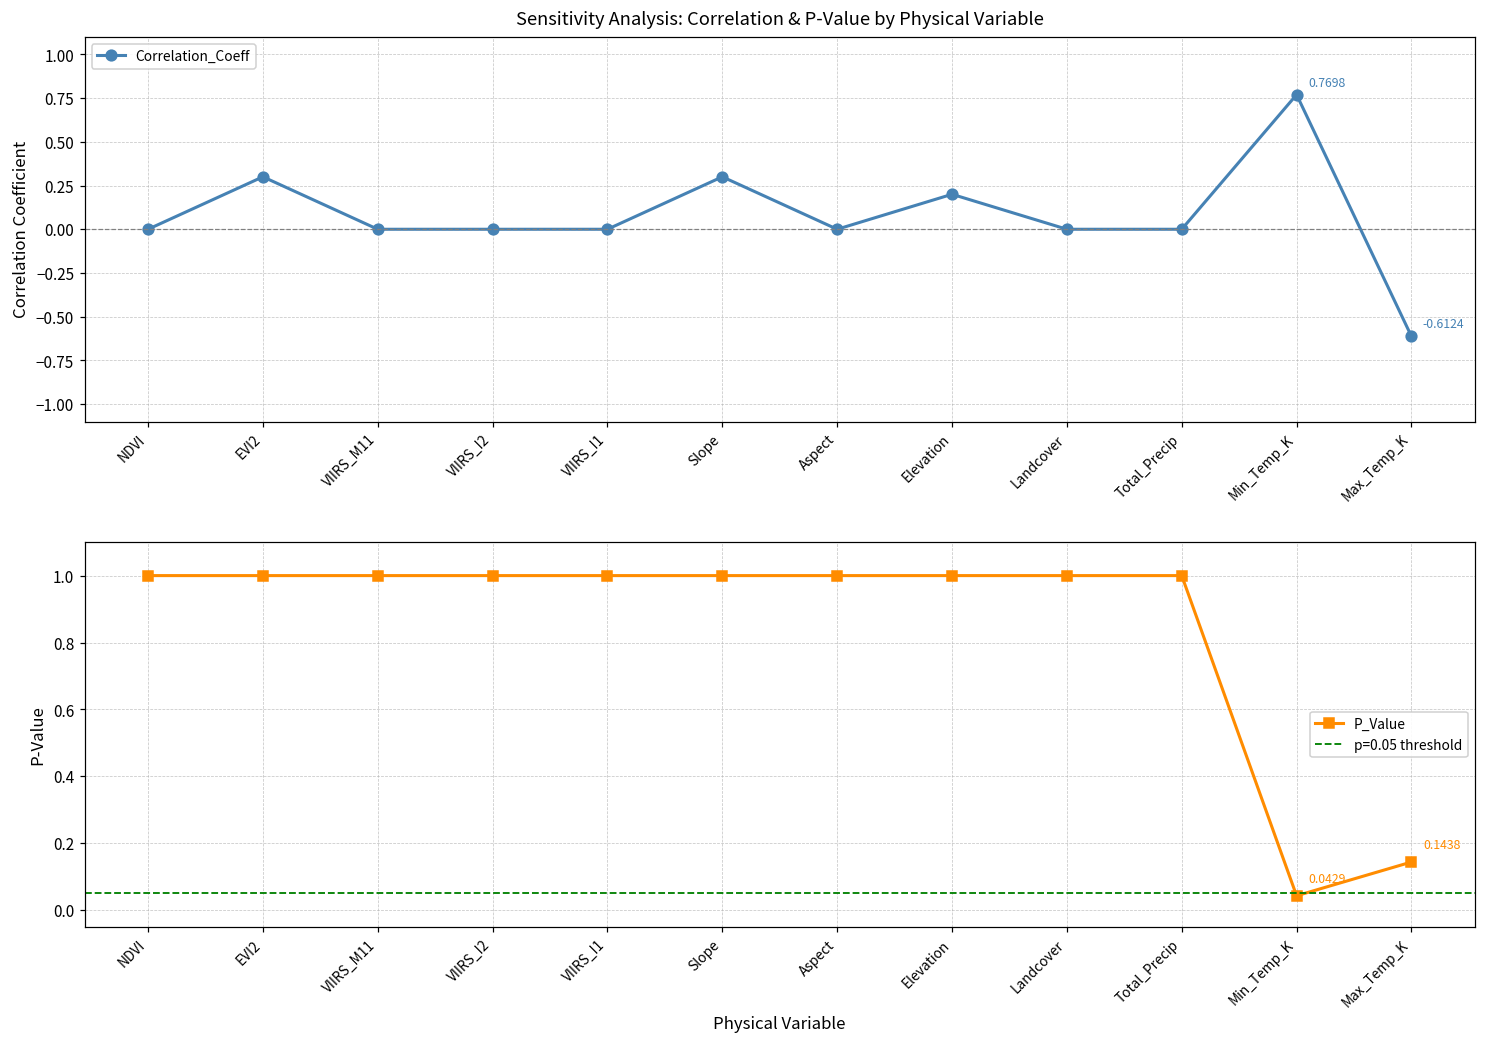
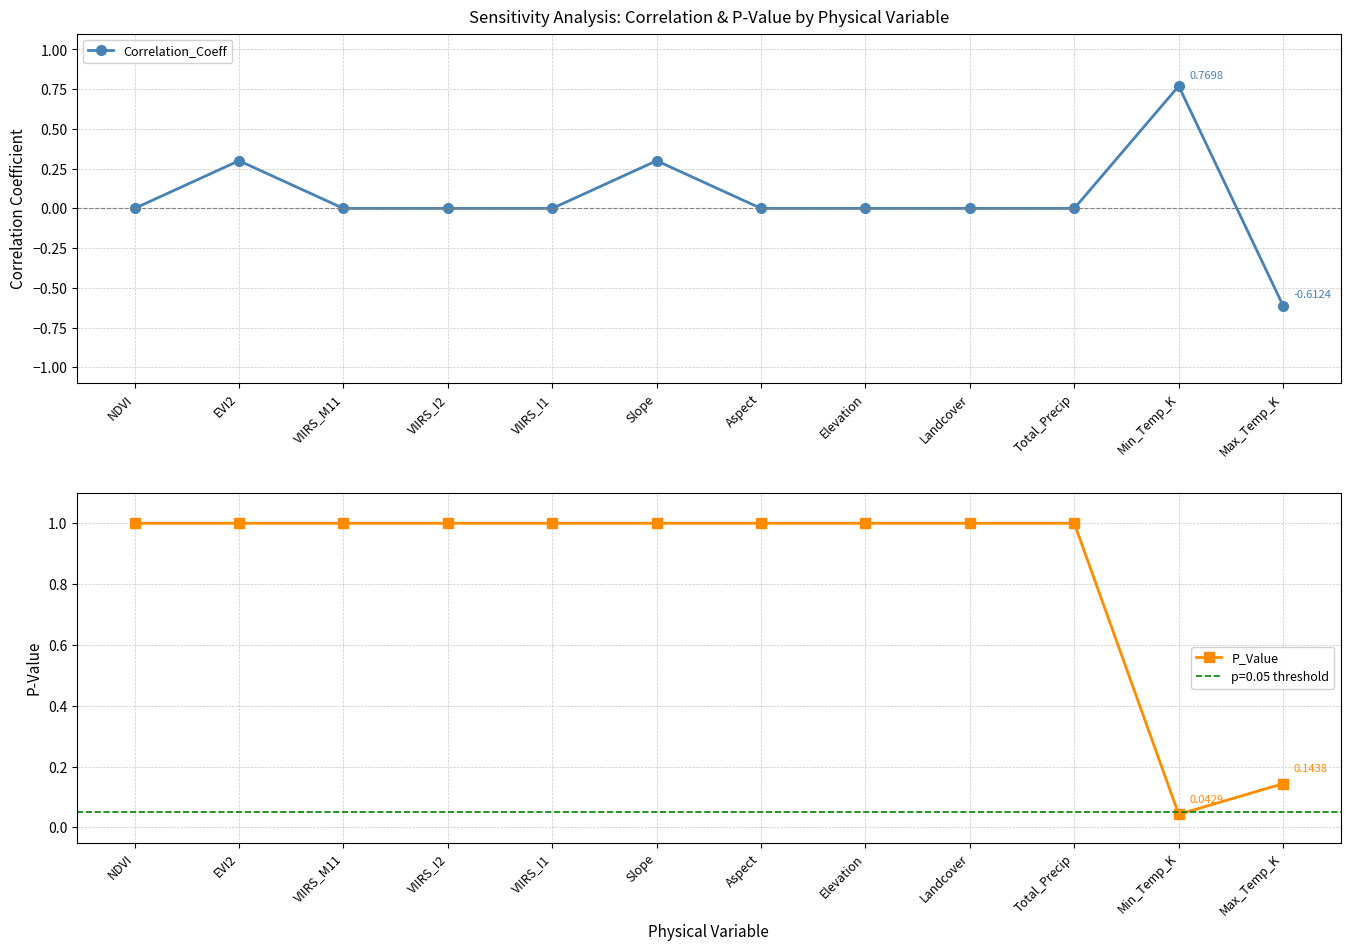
Sensitivity Analysis: Correlation & P-Value by Physical Variable, Elevation: 0.2 -> 0.0
